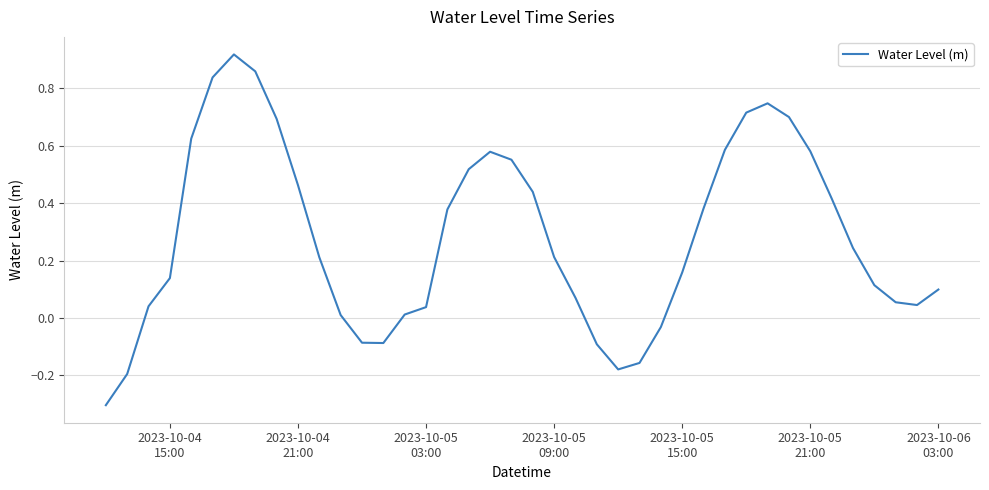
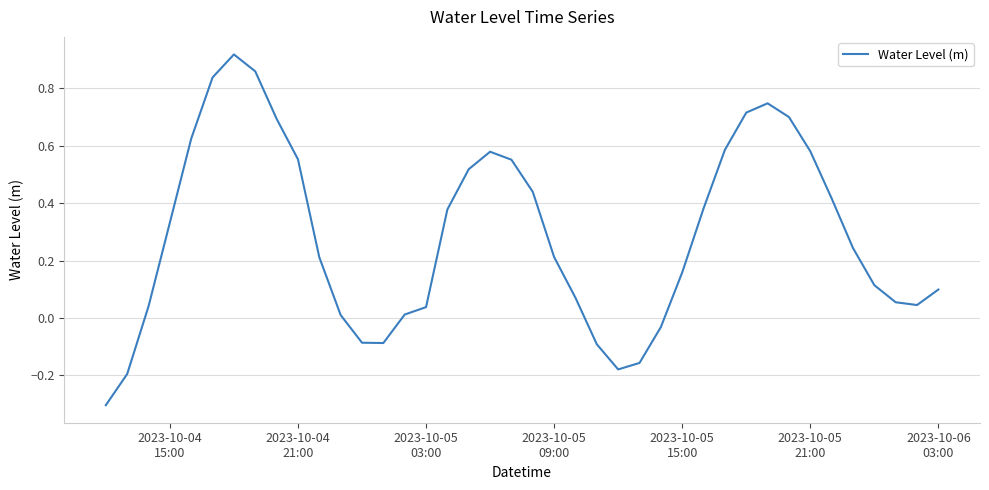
2023-10-04 15:00: 0.14 -> 0.33
2023-10-04 21:00: 0.46 -> 0.55
